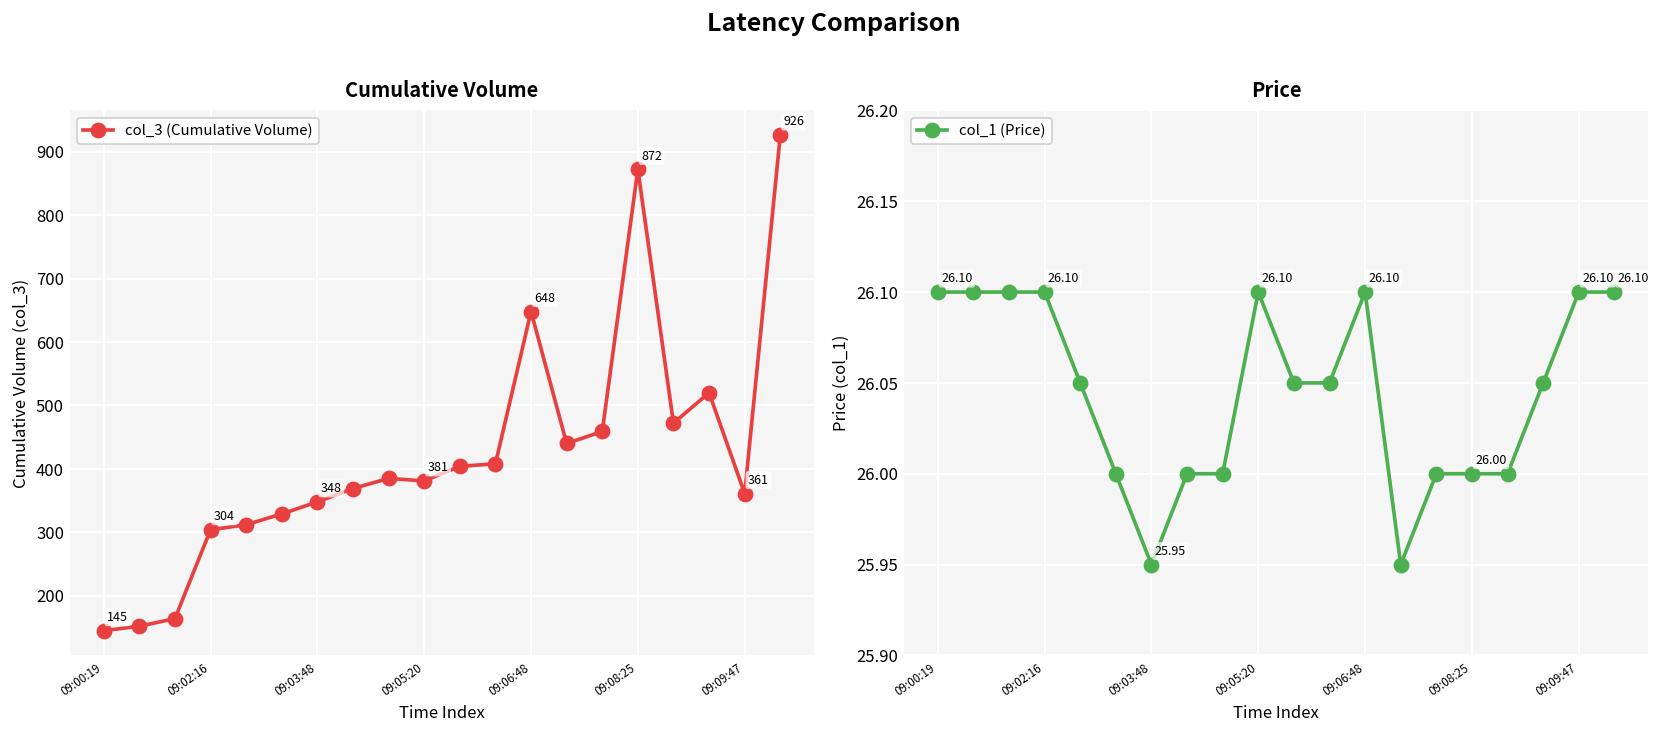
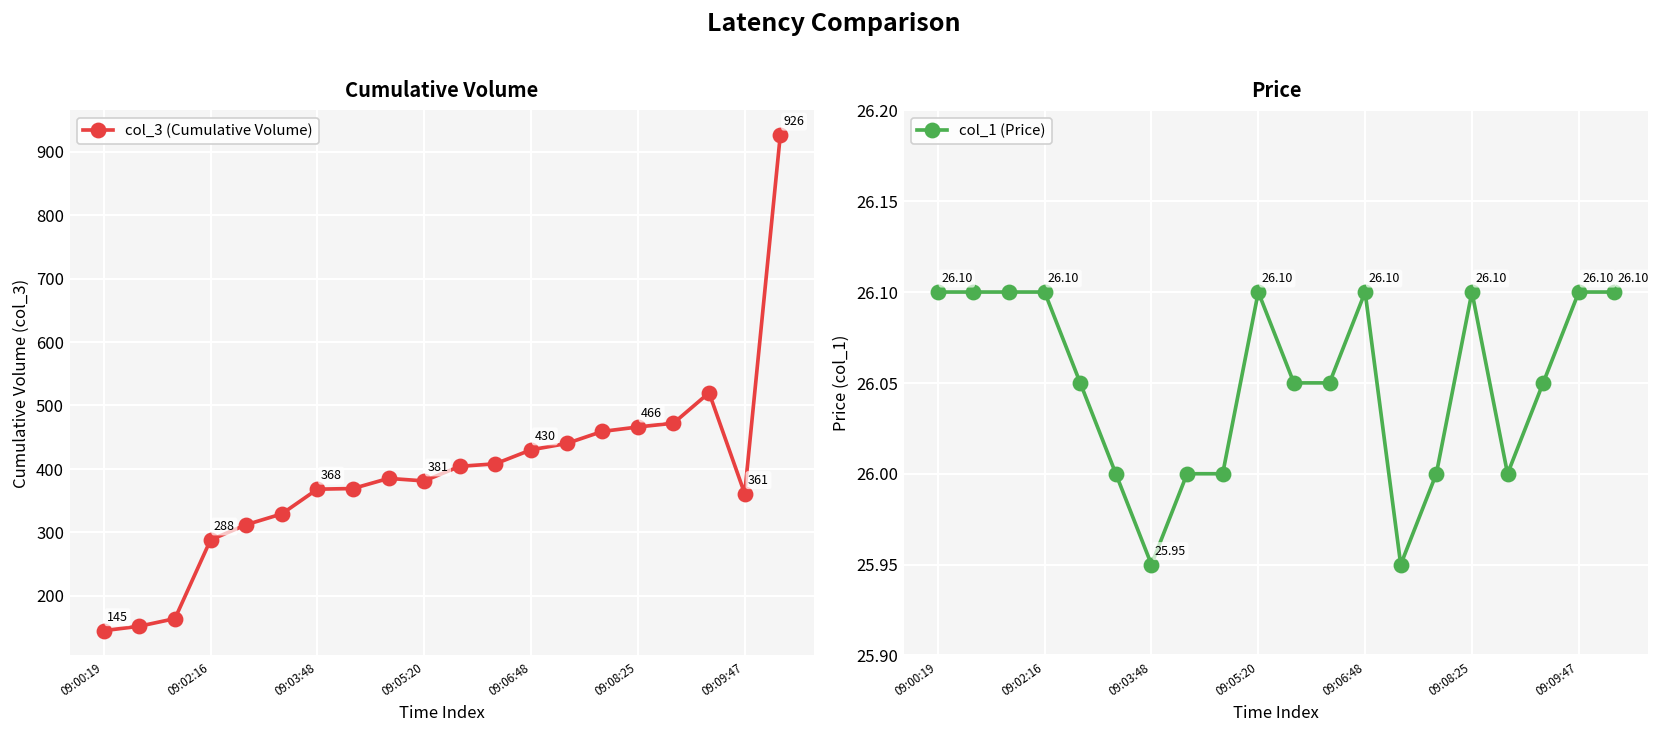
Cumulative Volume, 09:02:16: 304 -> 288
Cumulative Volume, 09:03:48: 348 -> 368
Cumulative Volume, 09:06:48: 648 -> 430
Cumulative Volume, 09:08:25: 872 -> 466
Price, 09:08:25: 26.00 -> 26.10
